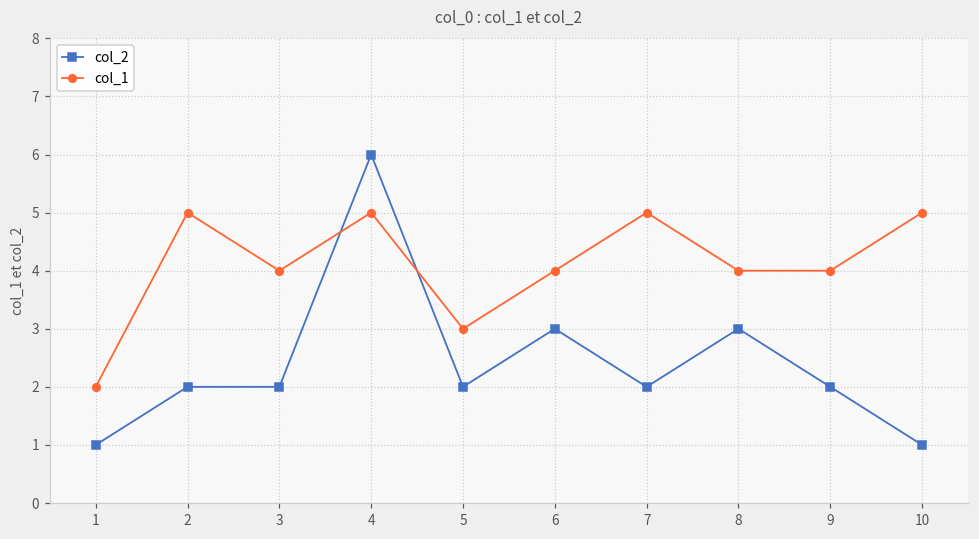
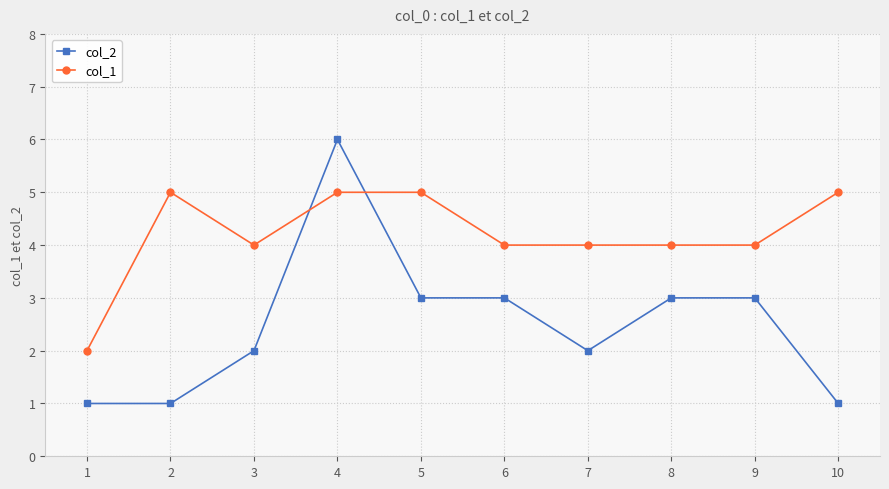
col_2, 2: 2 -> 1
col_2, 5: 2 -> 3
col_1, 5: 3 -> 5
col_1, 7: 5 -> 4
col_2, 9: 2 -> 3
